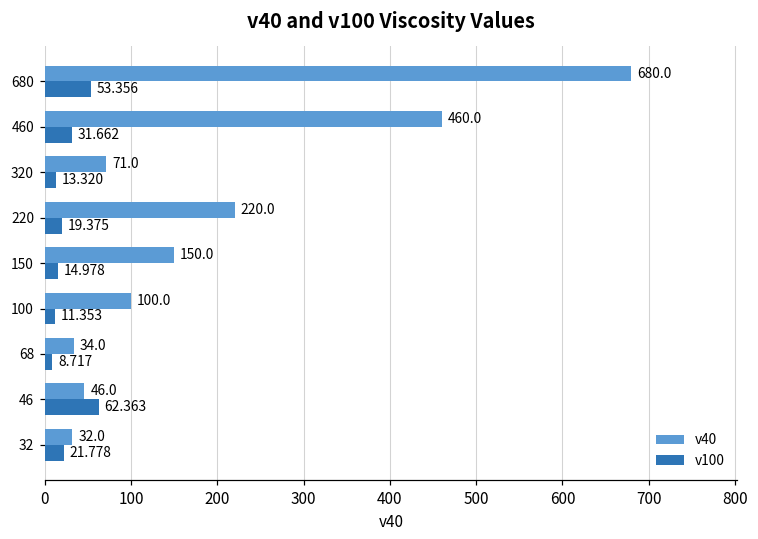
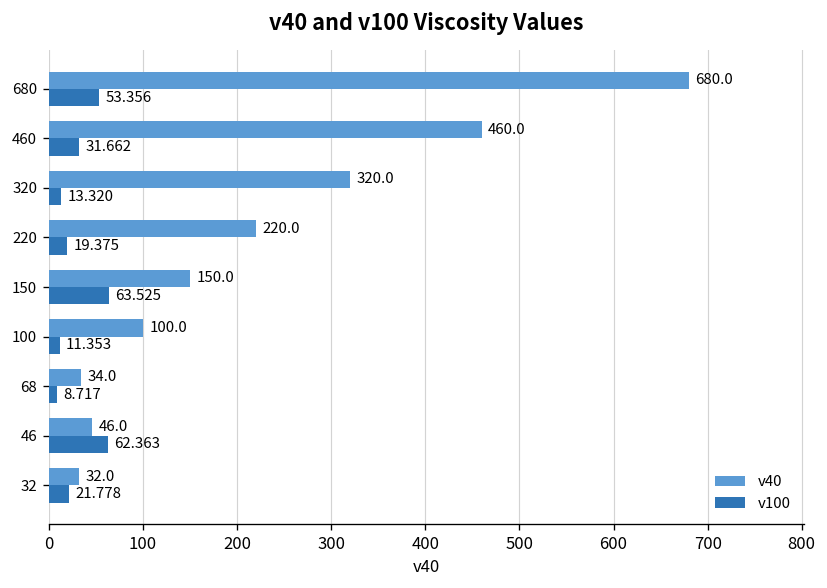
v40, 320: 71.0 -> 320.0
v100, 150: 14.978 -> 63.525
